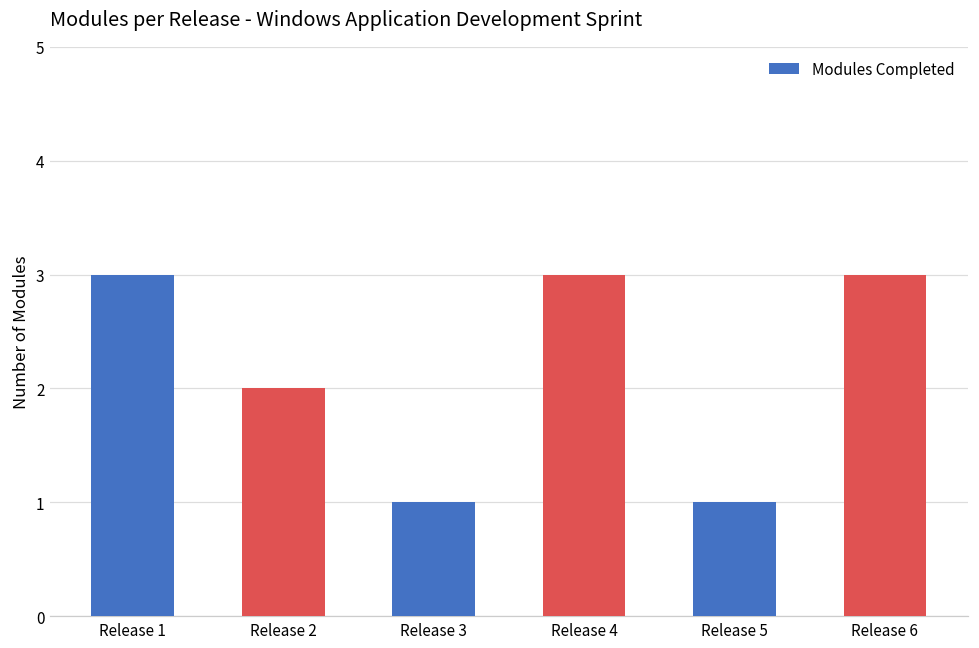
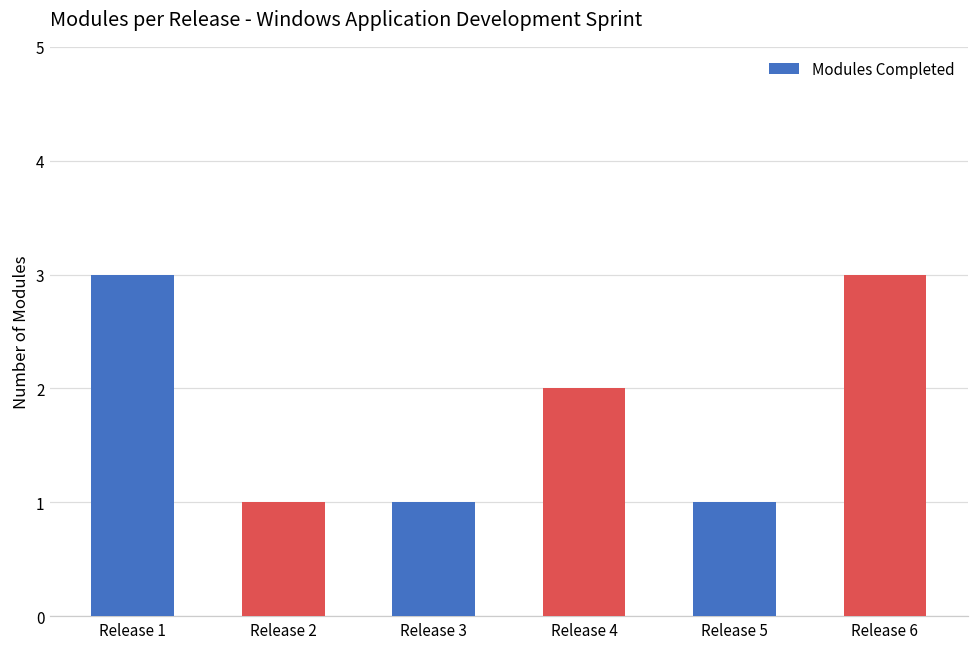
Release 2: 2 -> 1
Release 4: 3 -> 2
